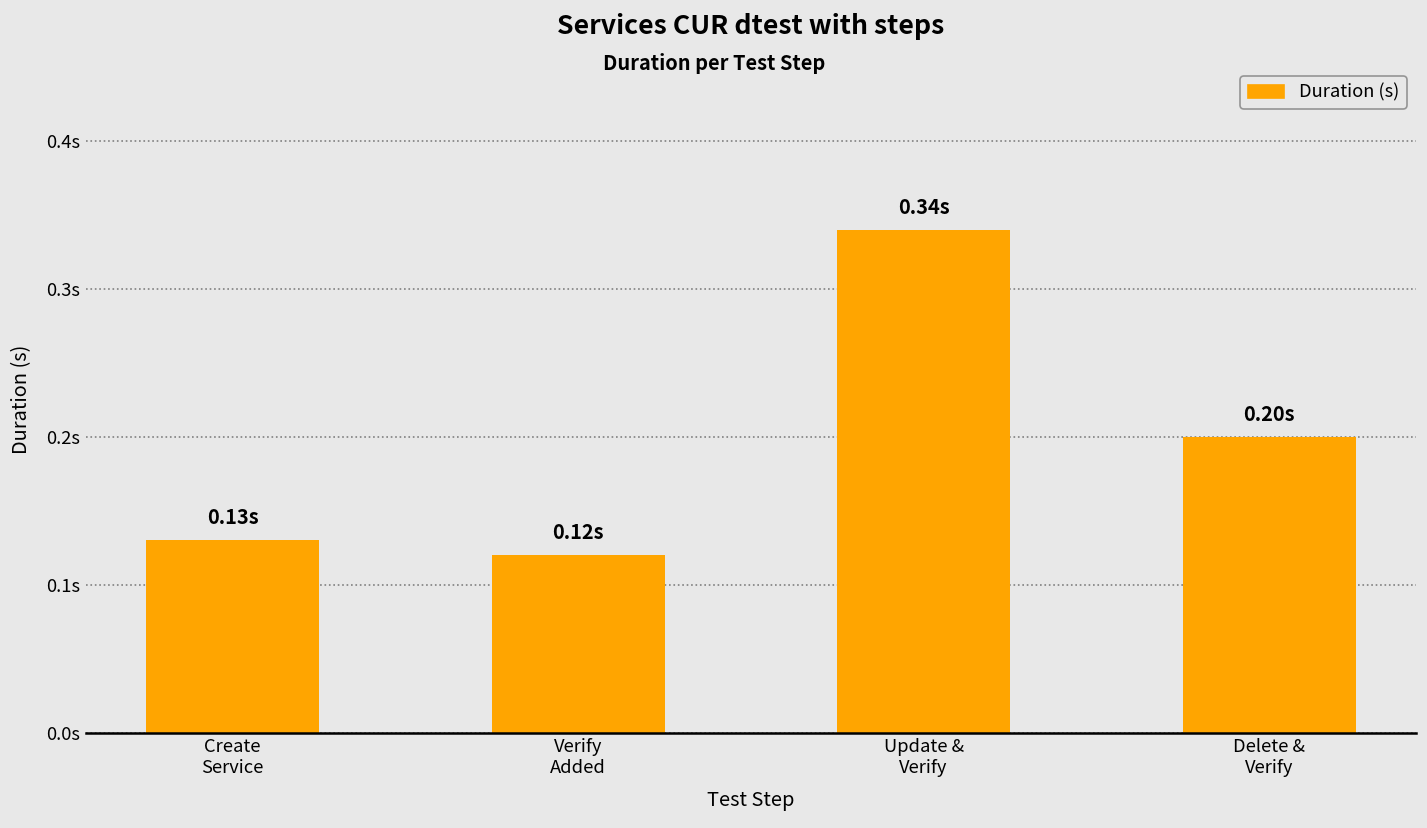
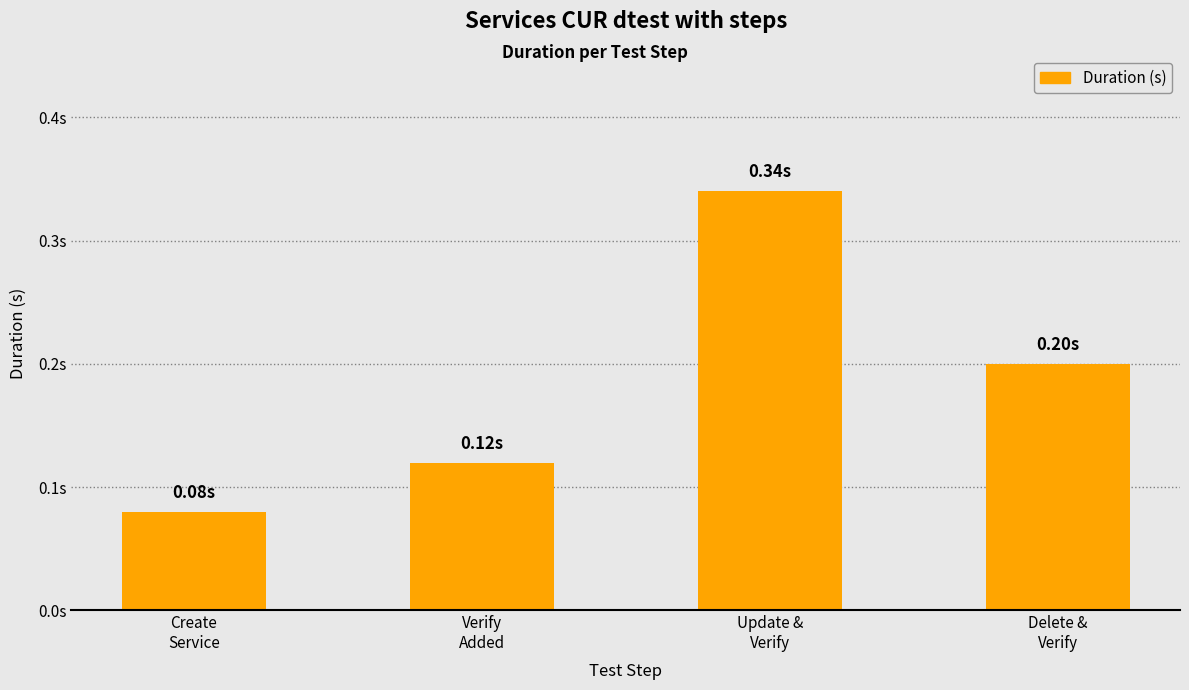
Create Service: 0.13s -> 0.08s
